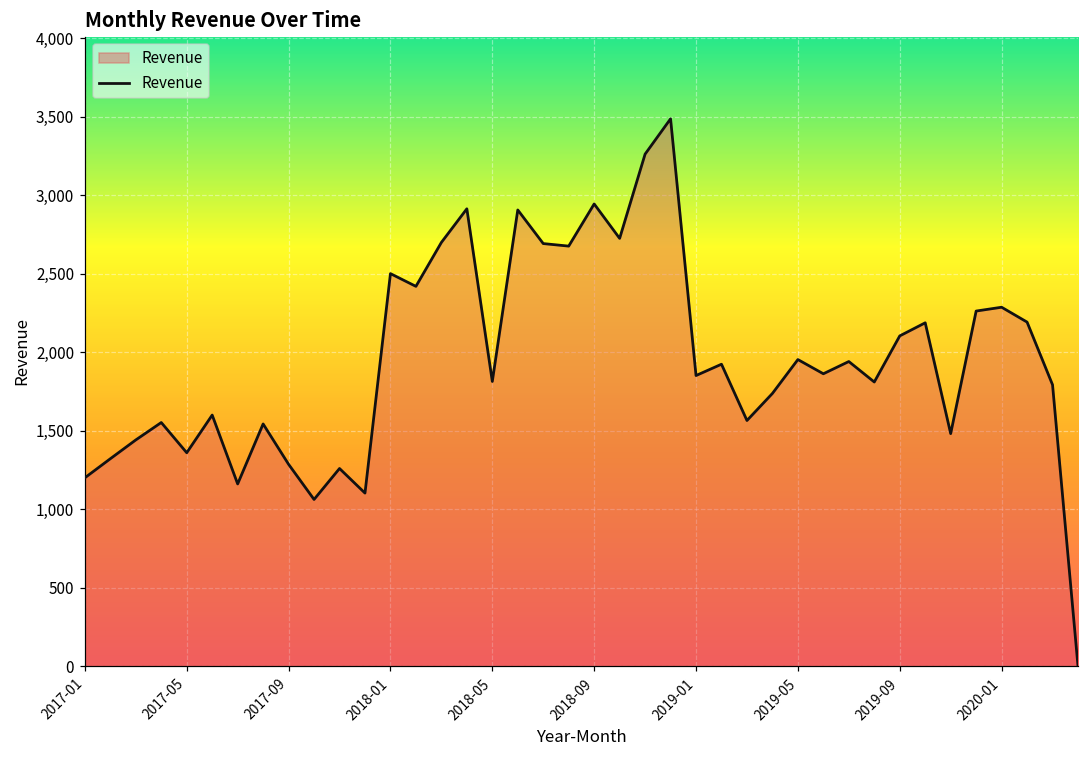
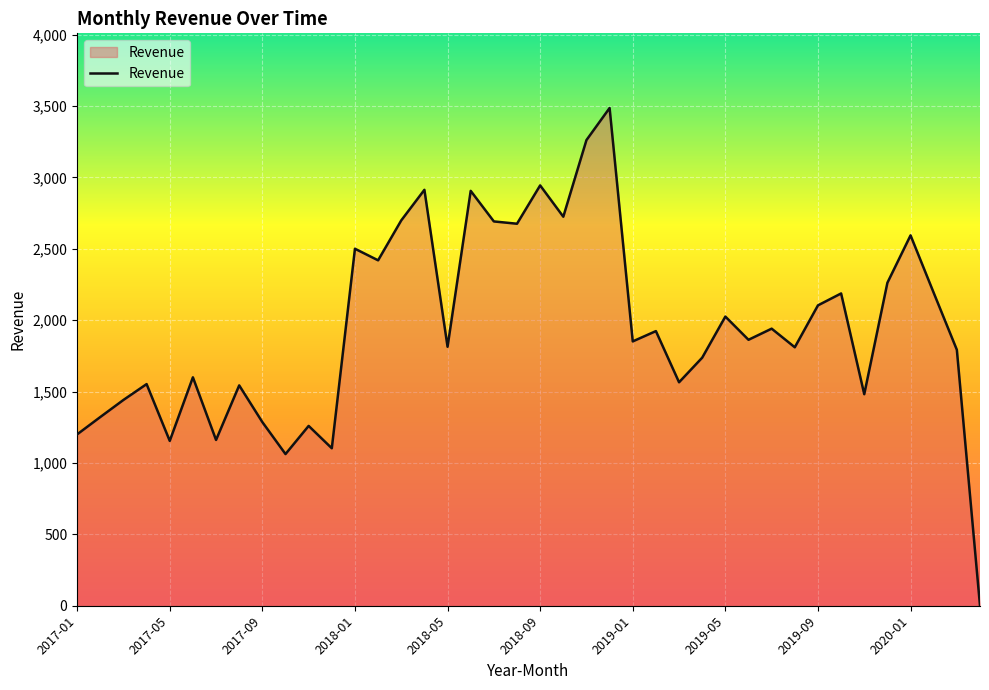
2017-05: 1,360 -> 1,150
2019-05: 1,950 -> 2,030
2020-01: 2,290 -> 2,590
